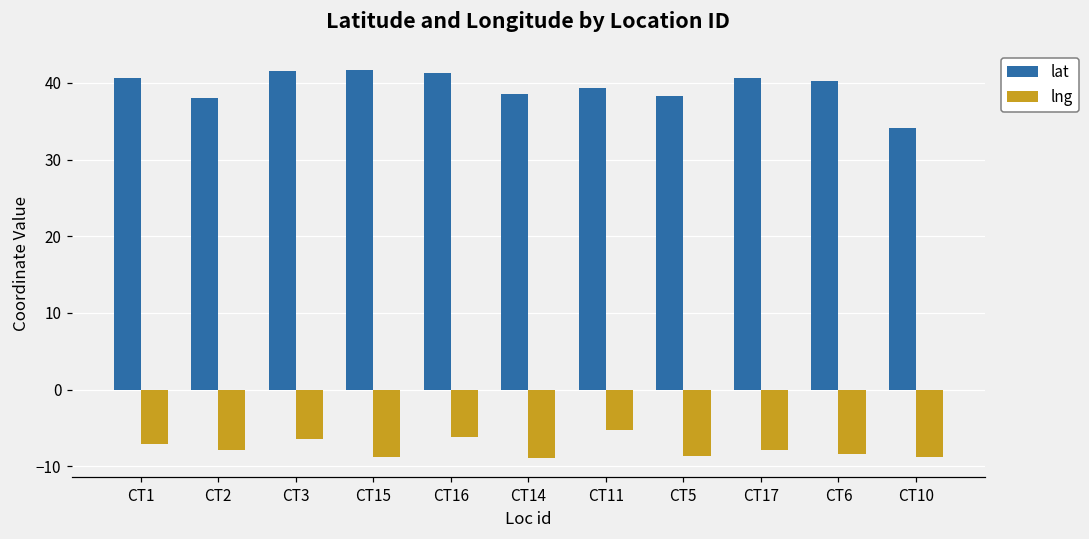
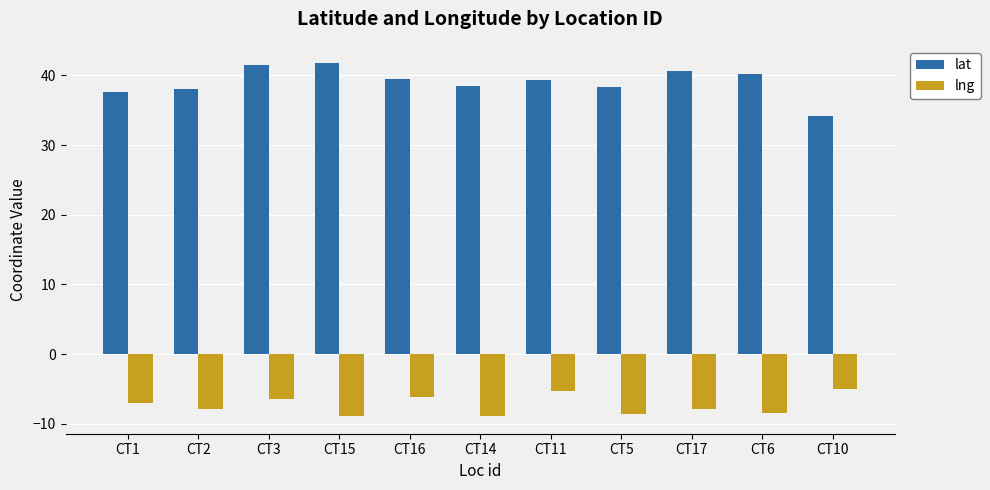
lat, CT1: 41 -> 38
lat, CT16: 41 -> 39
lng, CT10: -9 -> -5
